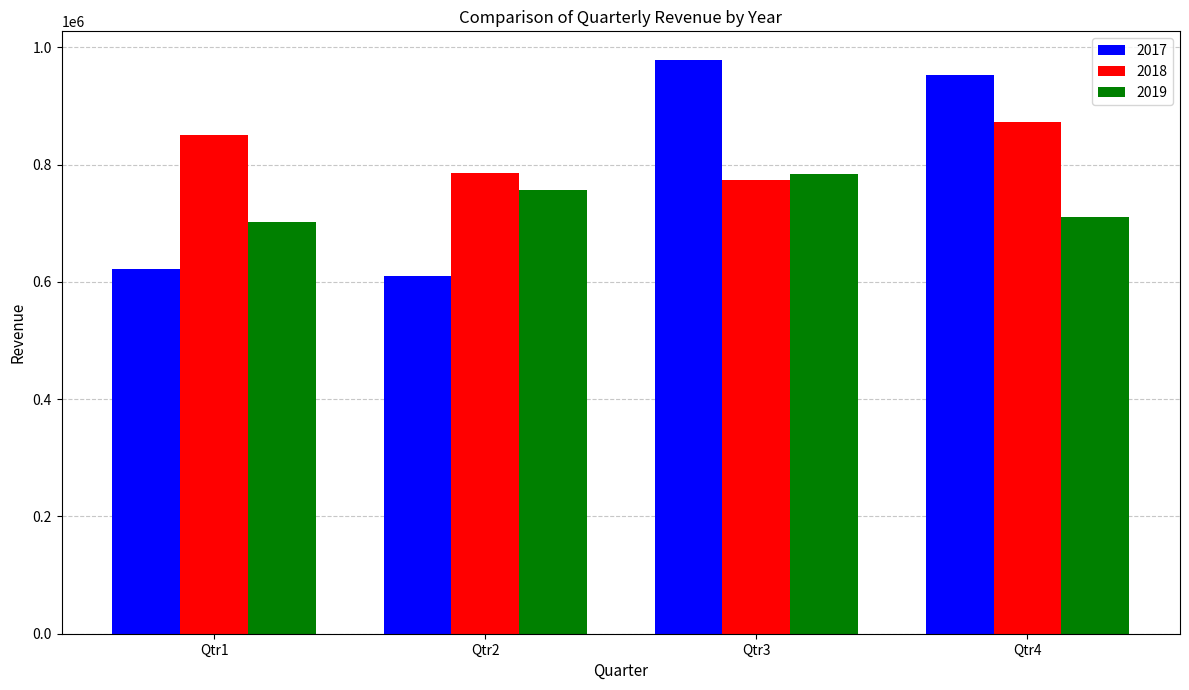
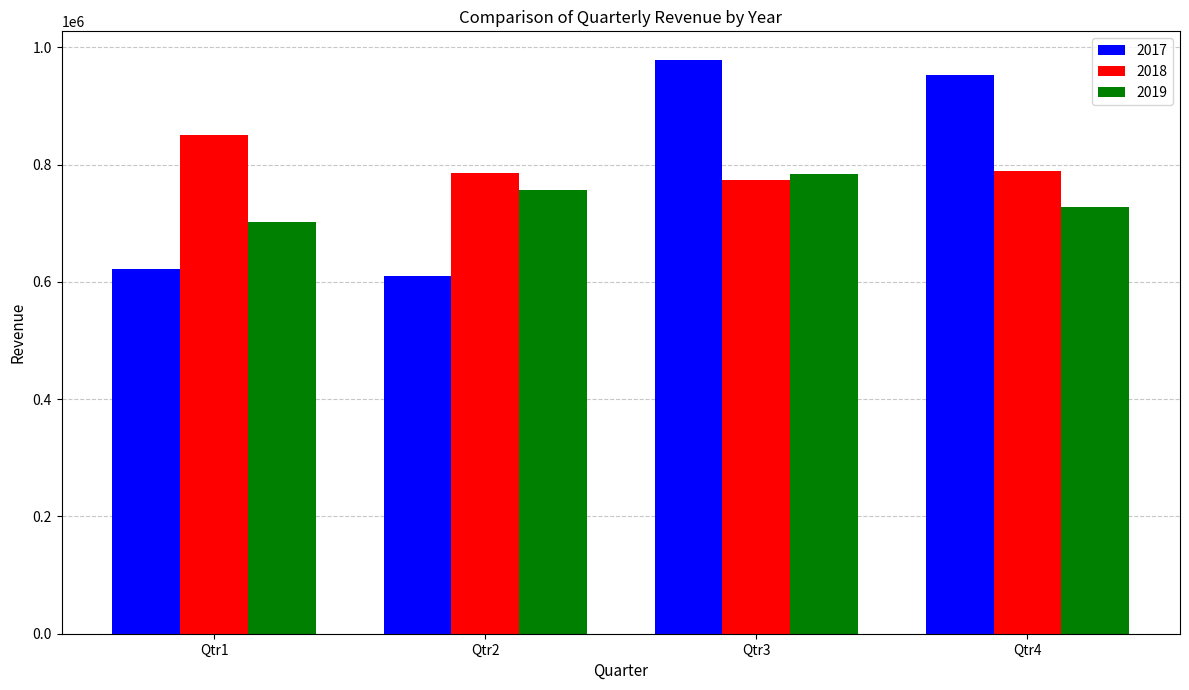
2018, Qtr4: 870000 -> 790000
2019, Qtr4: 710000 -> 730000
